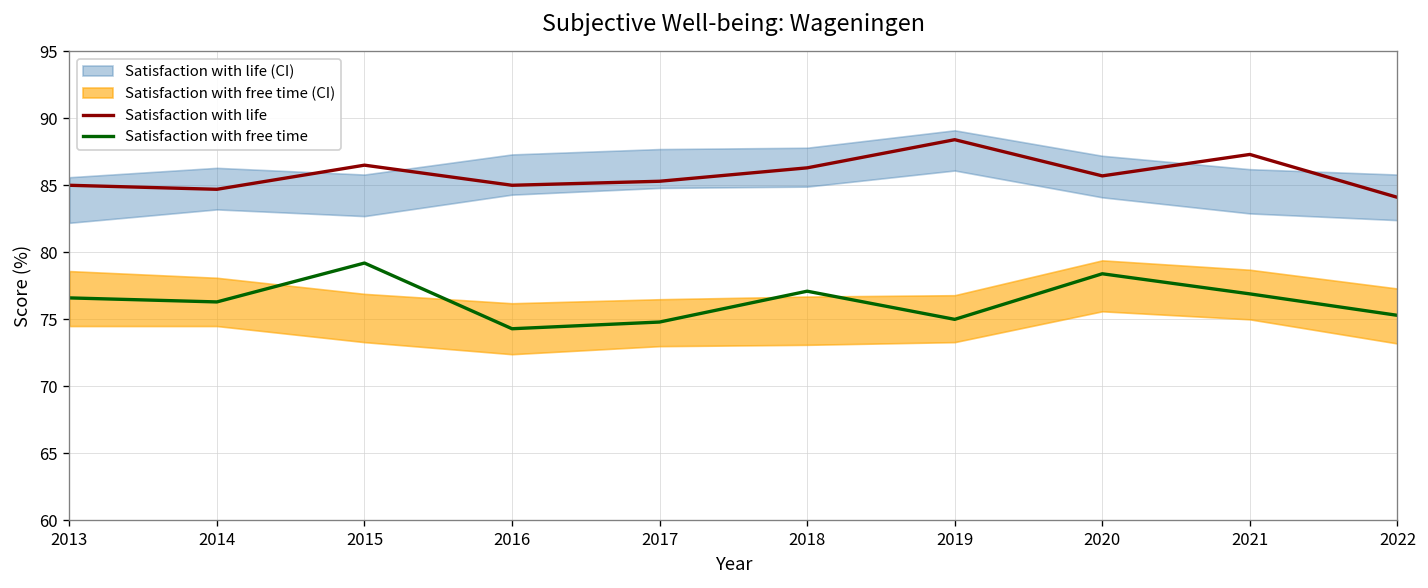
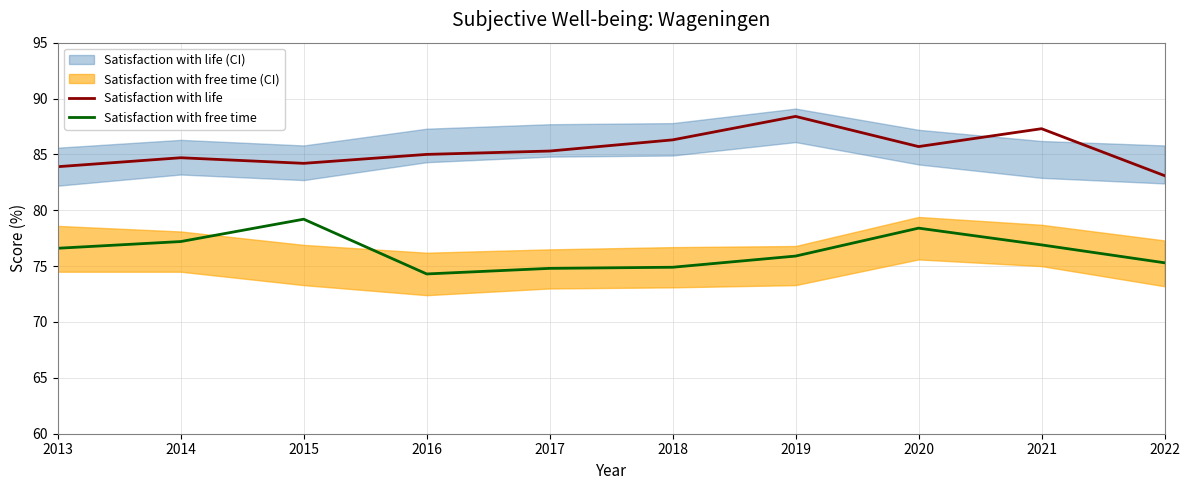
Satisfaction with life, 2013: 85.0 -> 83.9
Satisfaction with free time, 2014: 76.3 -> 77.2
Satisfaction with life, 2015: 86.5 -> 84.2
Satisfaction with free time, 2018: 77.1 -> 74.9
Satisfaction with free time, 2019: 75.0 -> 75.9
Satisfaction with life, 2022: 84.1 -> 83.1
